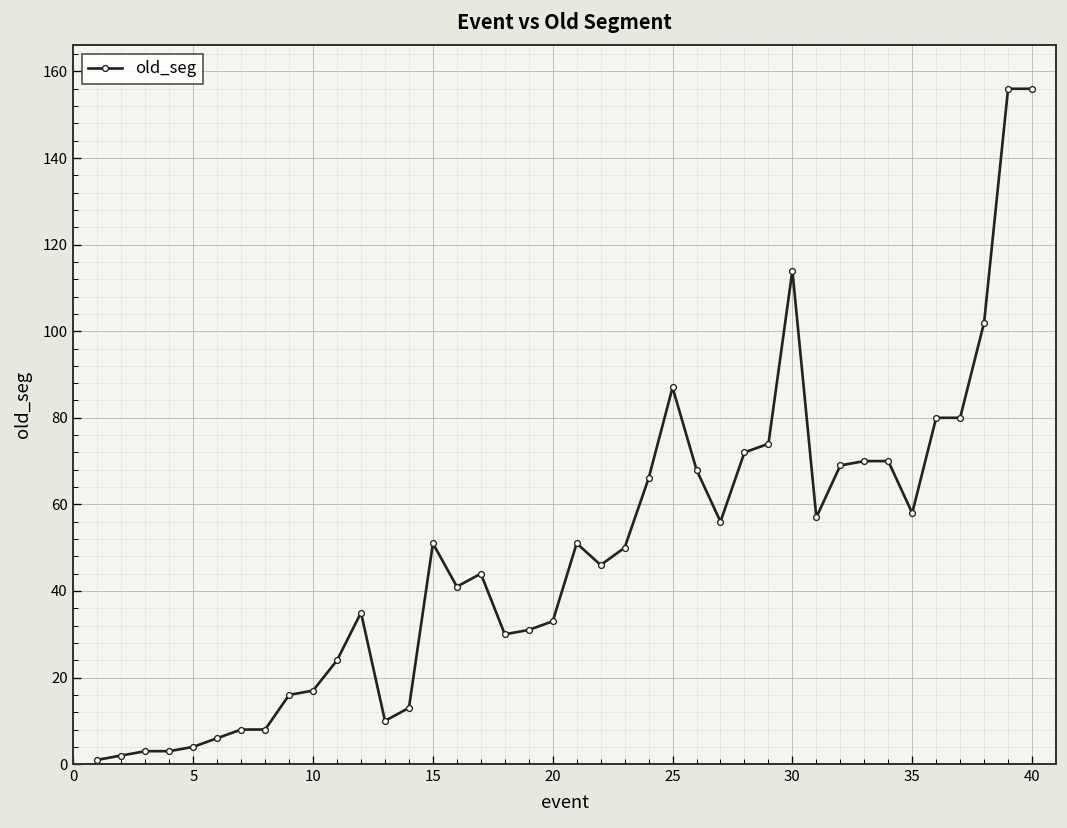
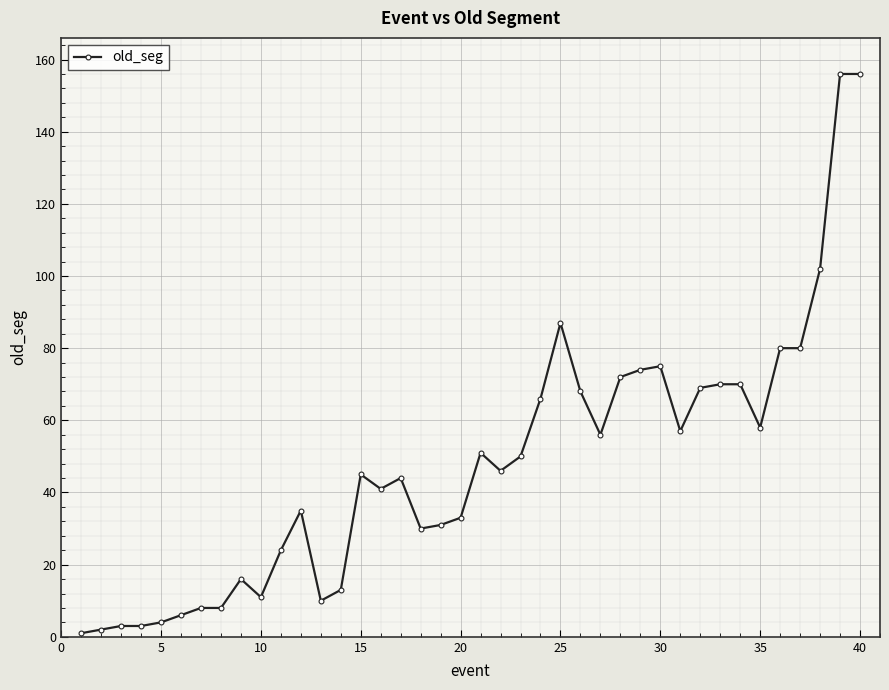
10: 17 -> 11
15: 51 -> 45
30: 114 -> 75
